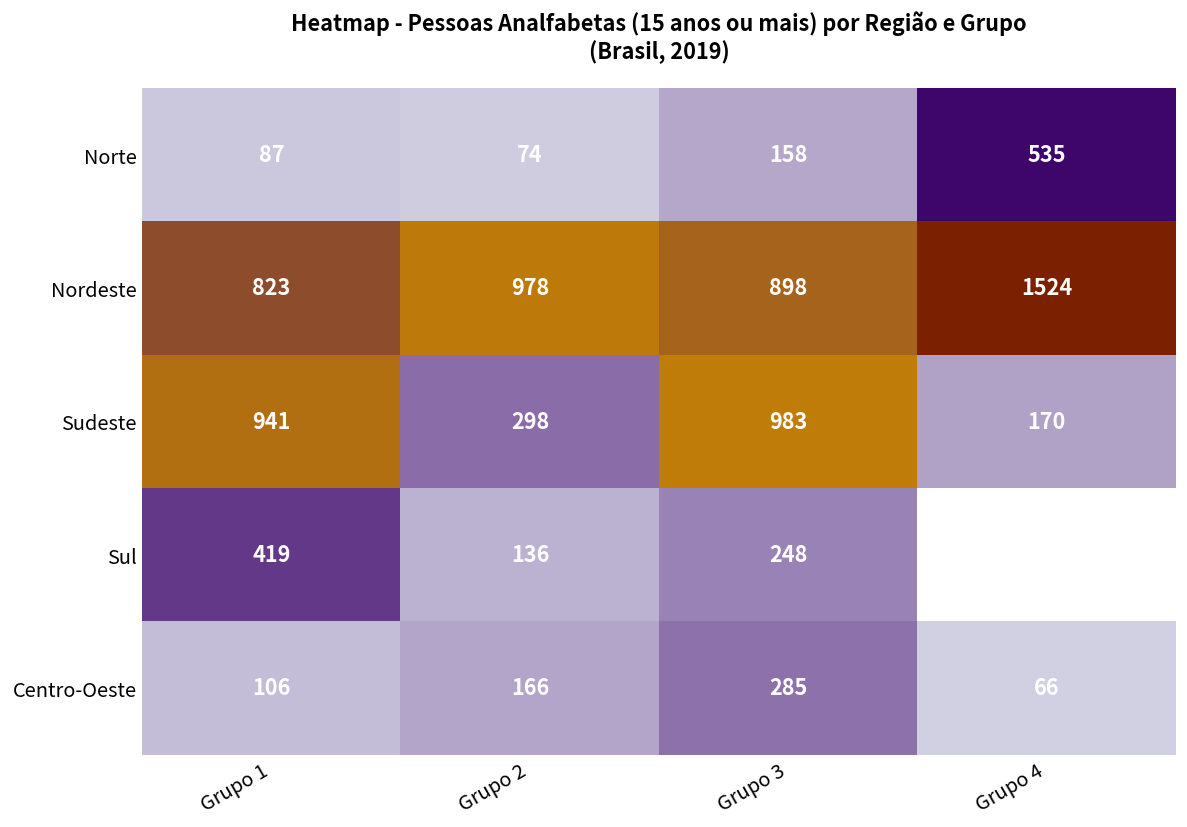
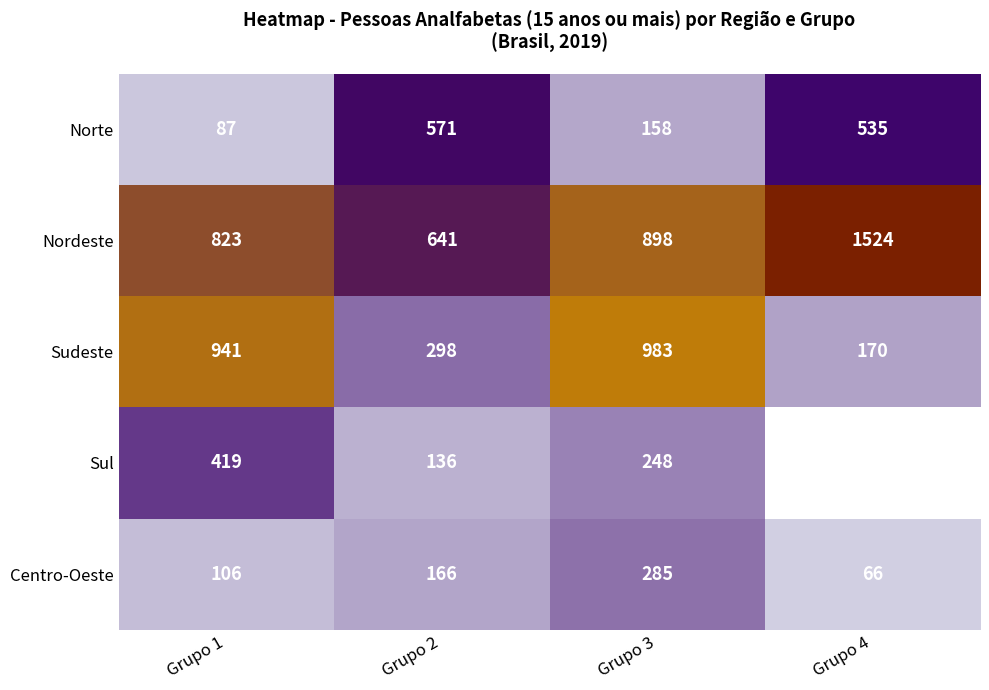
Norte, Grupo 2: 74 -> 571
Nordeste, Grupo 2: 978 -> 641
